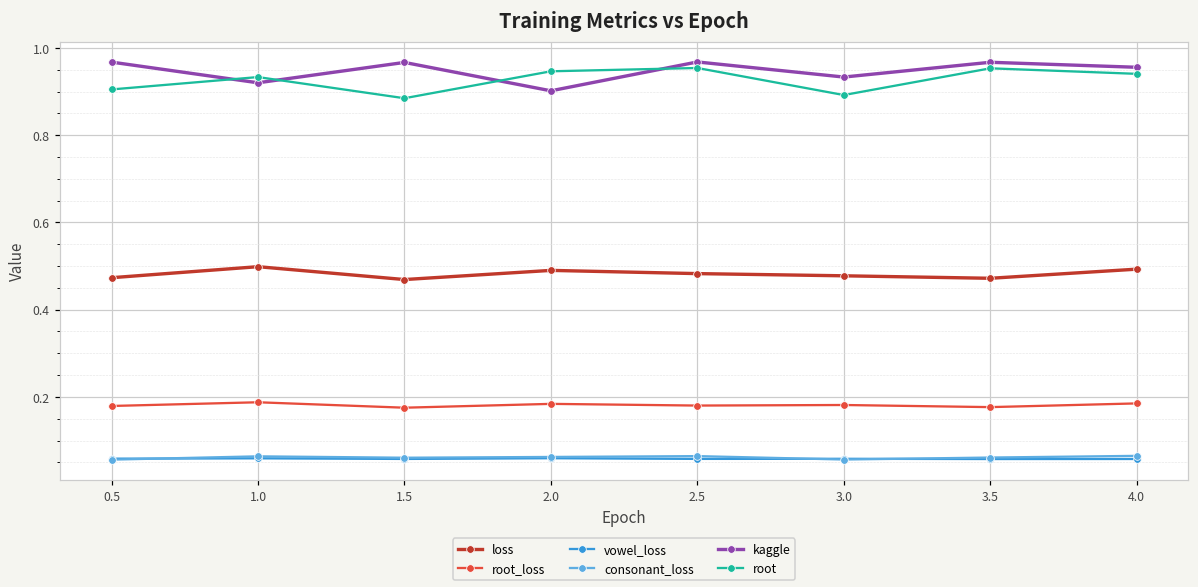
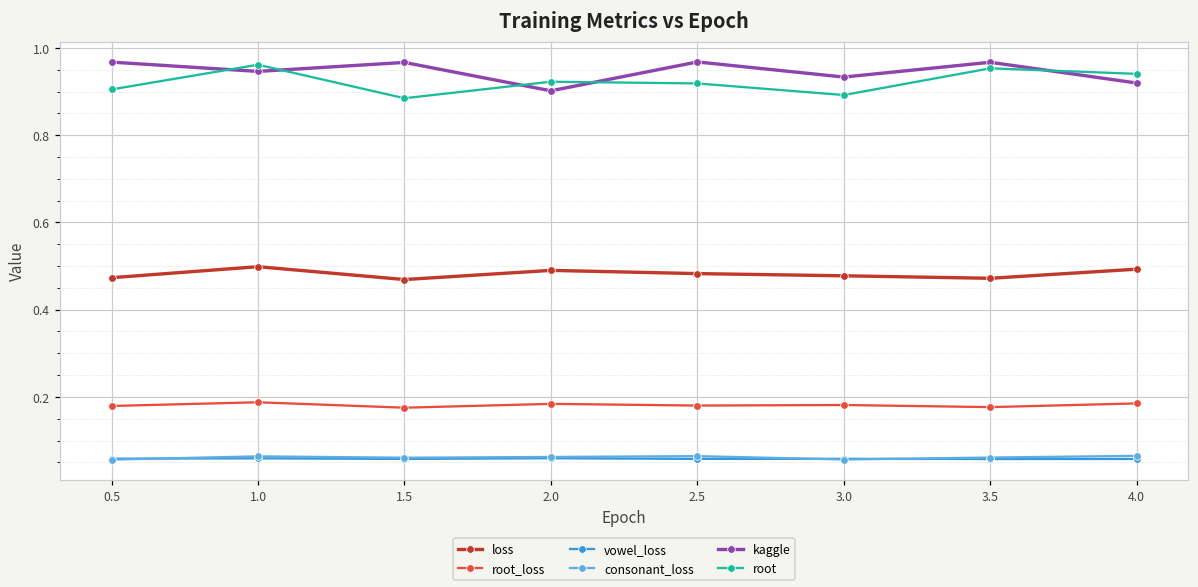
kaggle, 1.0: 0.92 -> 0.95
root, 1.0: 0.93 -> 0.96
root, 2.0: 0.95 -> 0.92
root, 2.5: 0.95 -> 0.92
kaggle, 4.0: 0.96 -> 0.92
